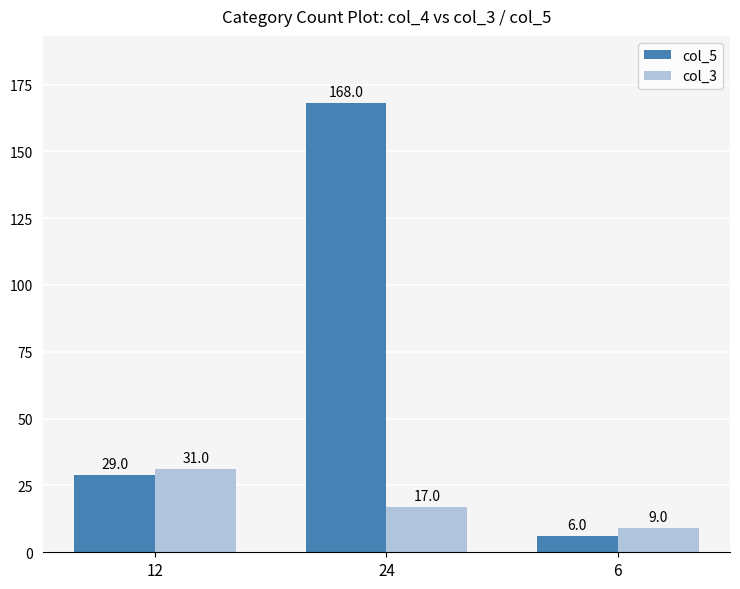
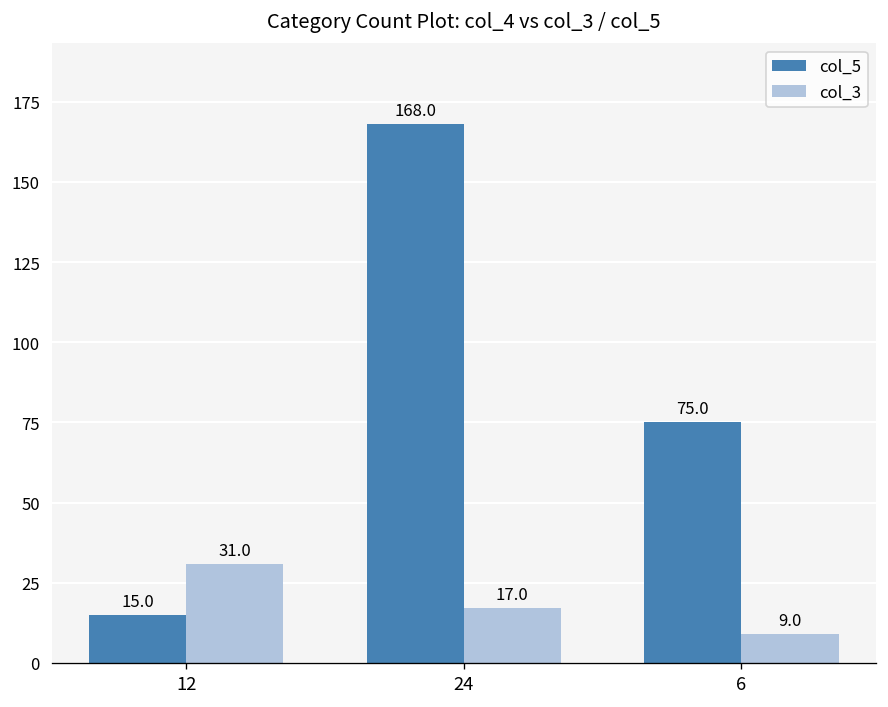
col_5, 12: 29.0 -> 15.0
col_5, 6: 6.0 -> 75.0
